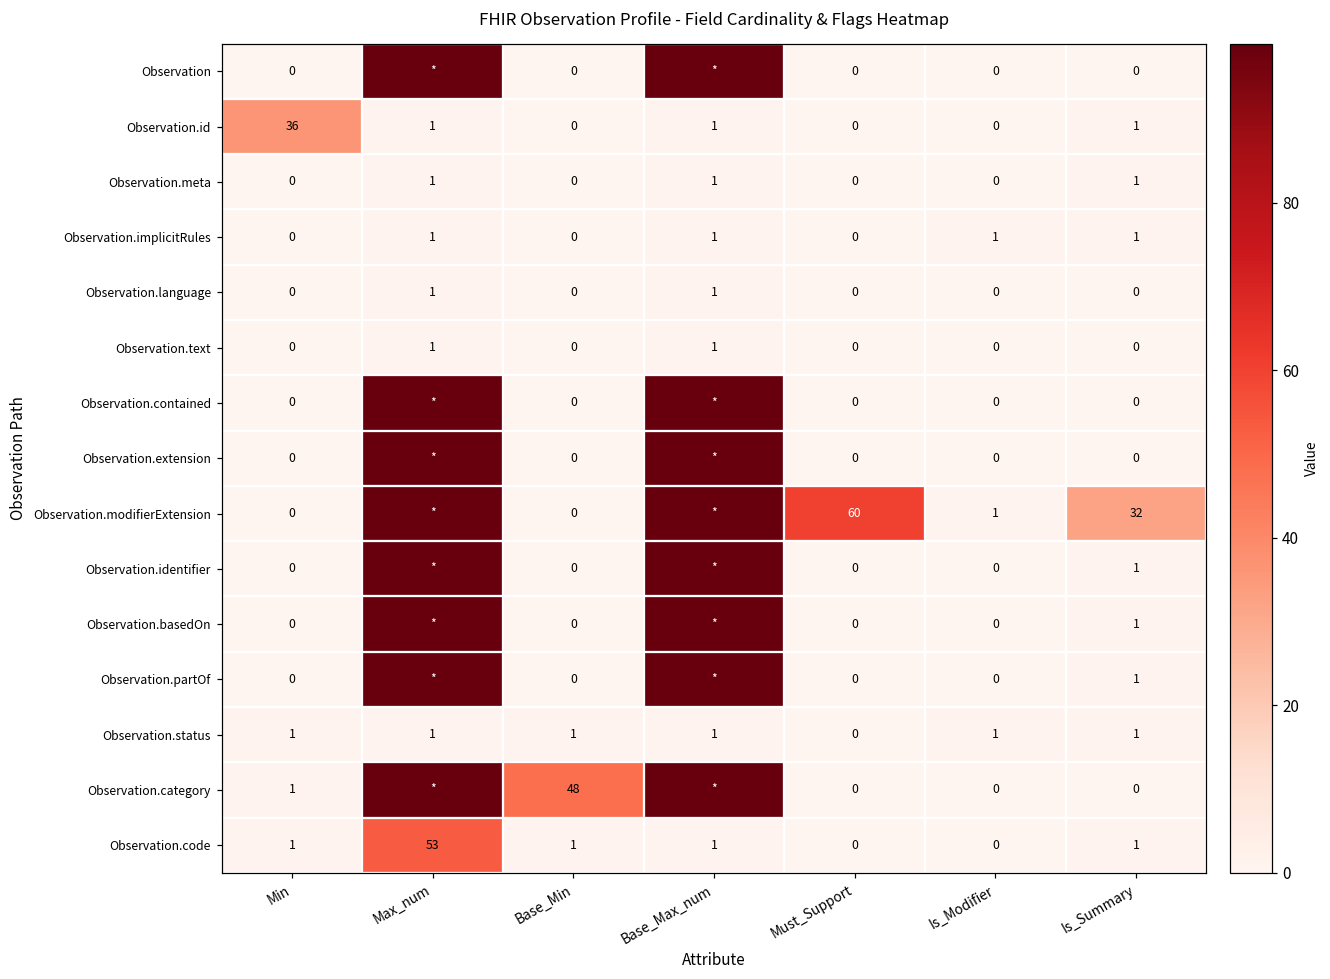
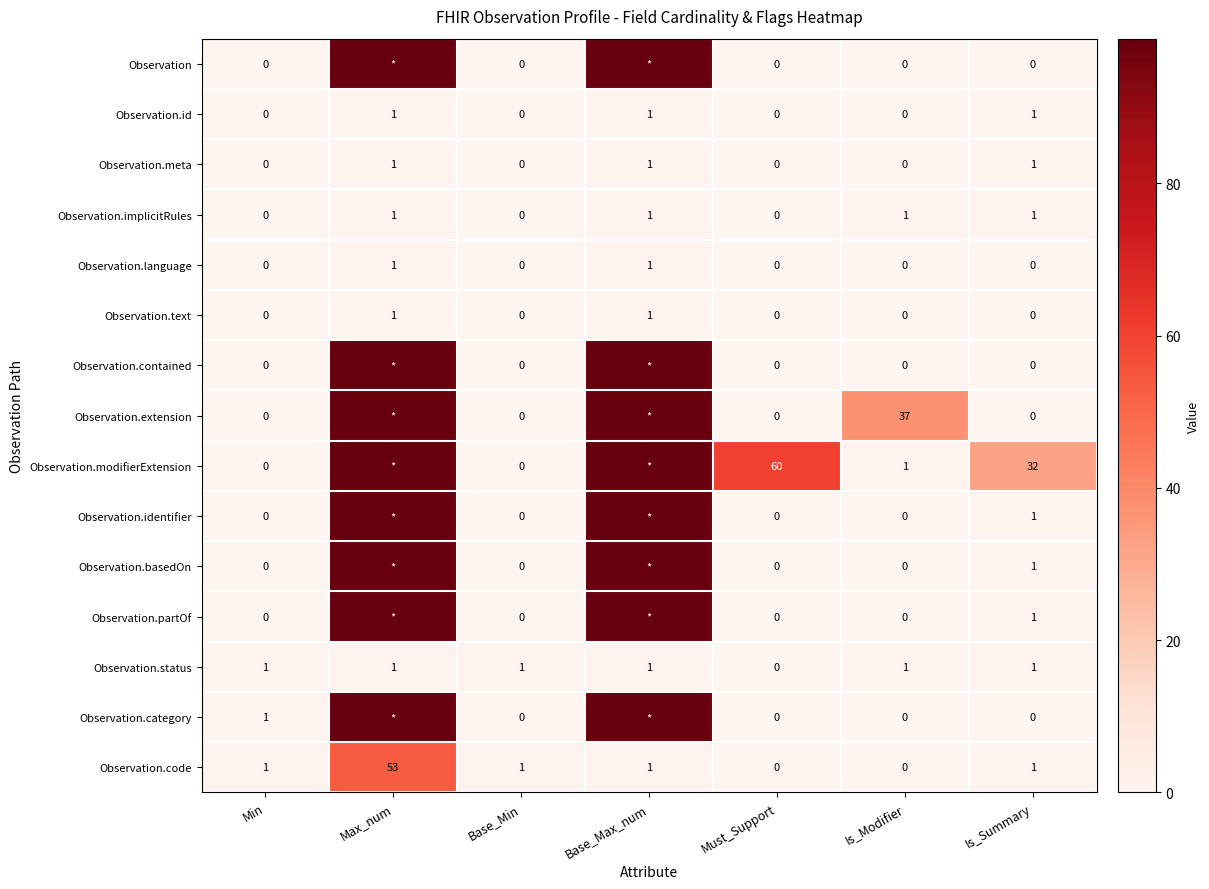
Observation.id, Min: 36 -> 0
Observation.extension, Is_Modifier: 0 -> 37
Observation.category, Base_Min: 48 -> 0
